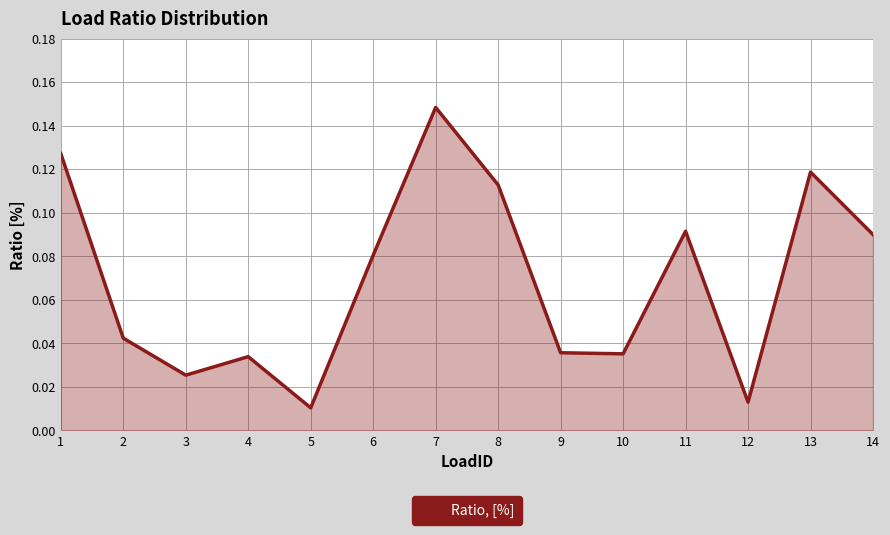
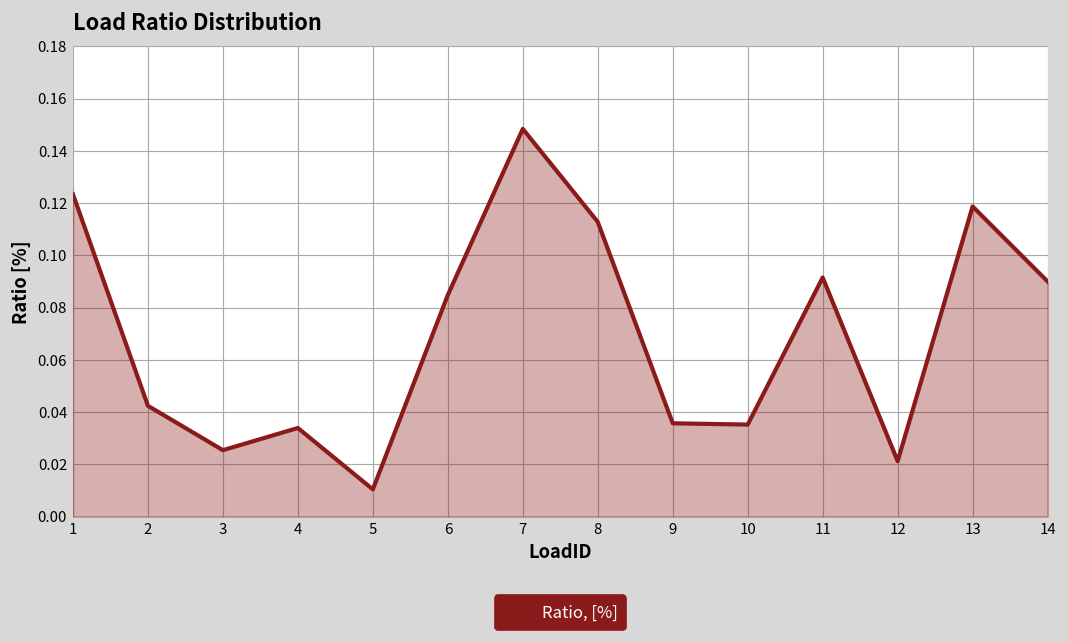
1: 0.127 -> 0.123
6: 0.081 -> 0.085
12: 0.013 -> 0.021
